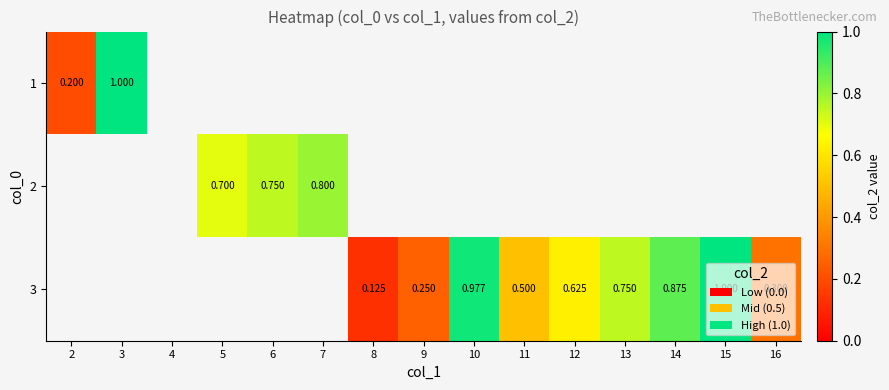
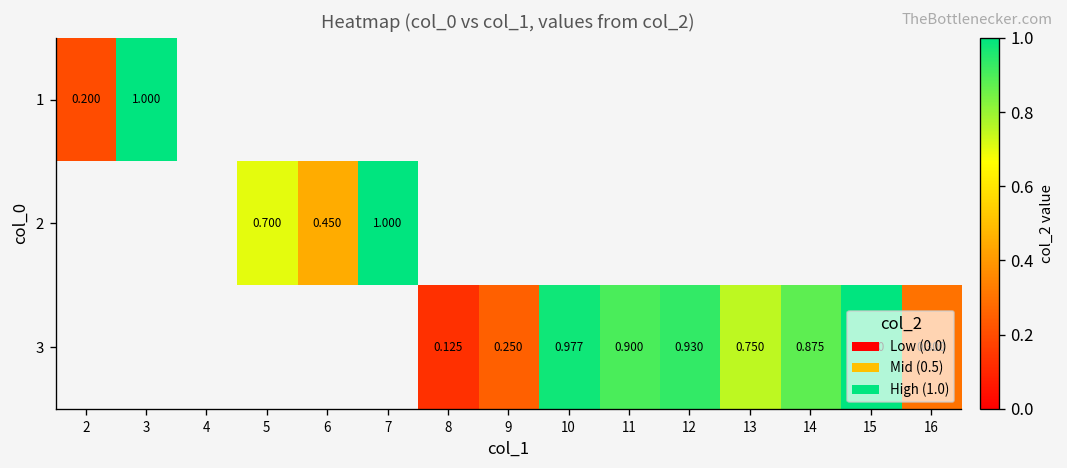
2, 6: 0.750 -> 0.450
2, 7: 0.800 -> 1.000
3, 11: 0.500 -> 0.900
3, 12: 0.625 -> 0.930
